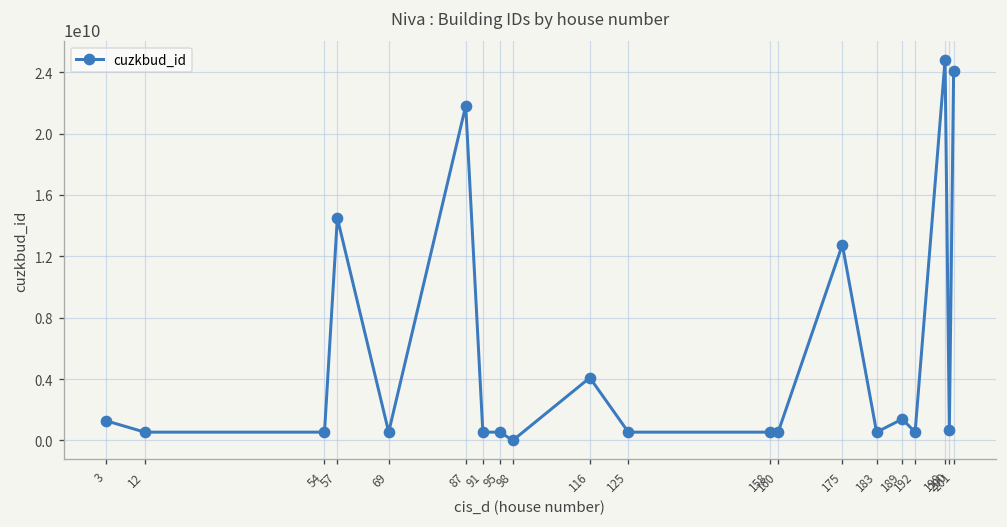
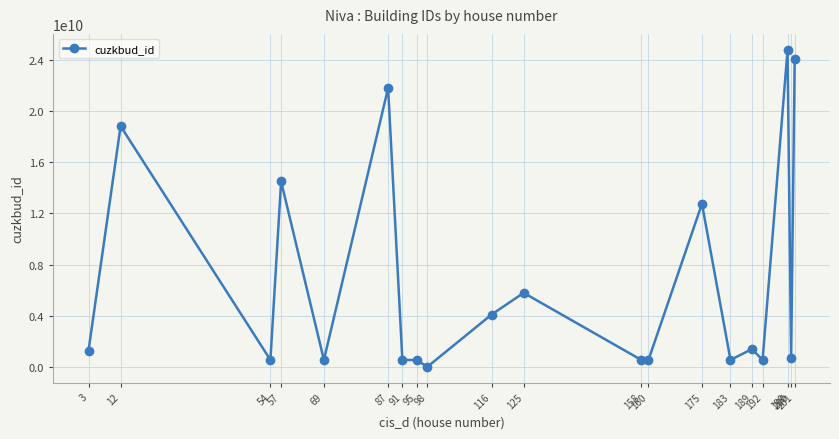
12: 500000000 -> 18800000000
125: 500000000 -> 5800000000
